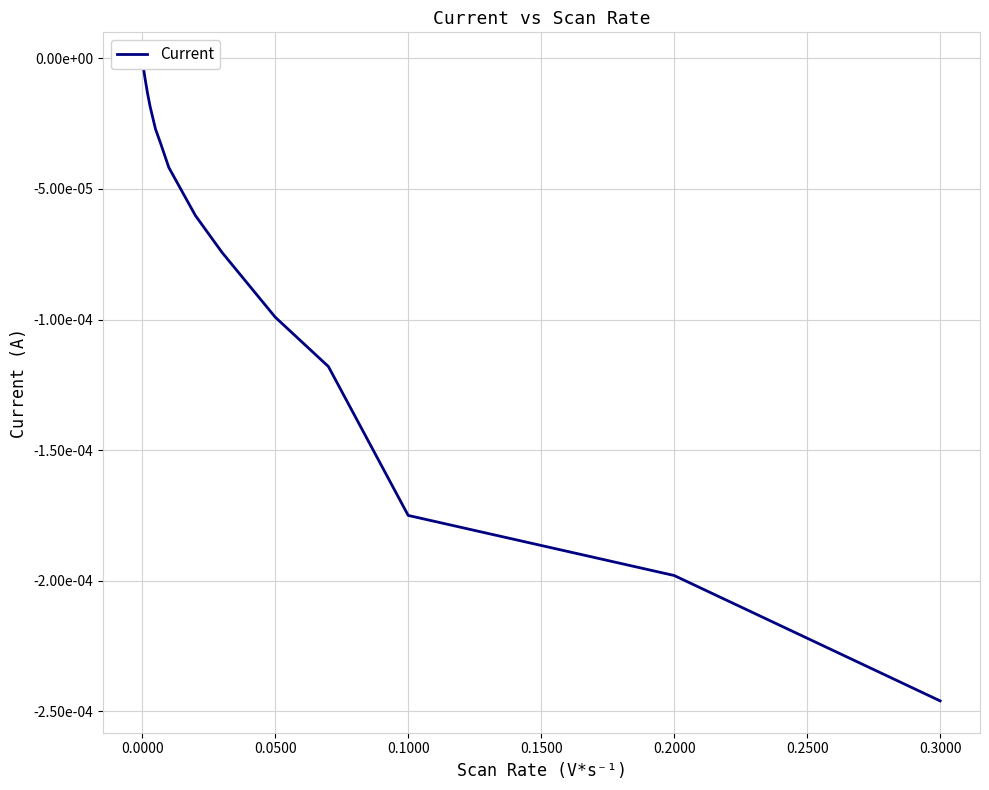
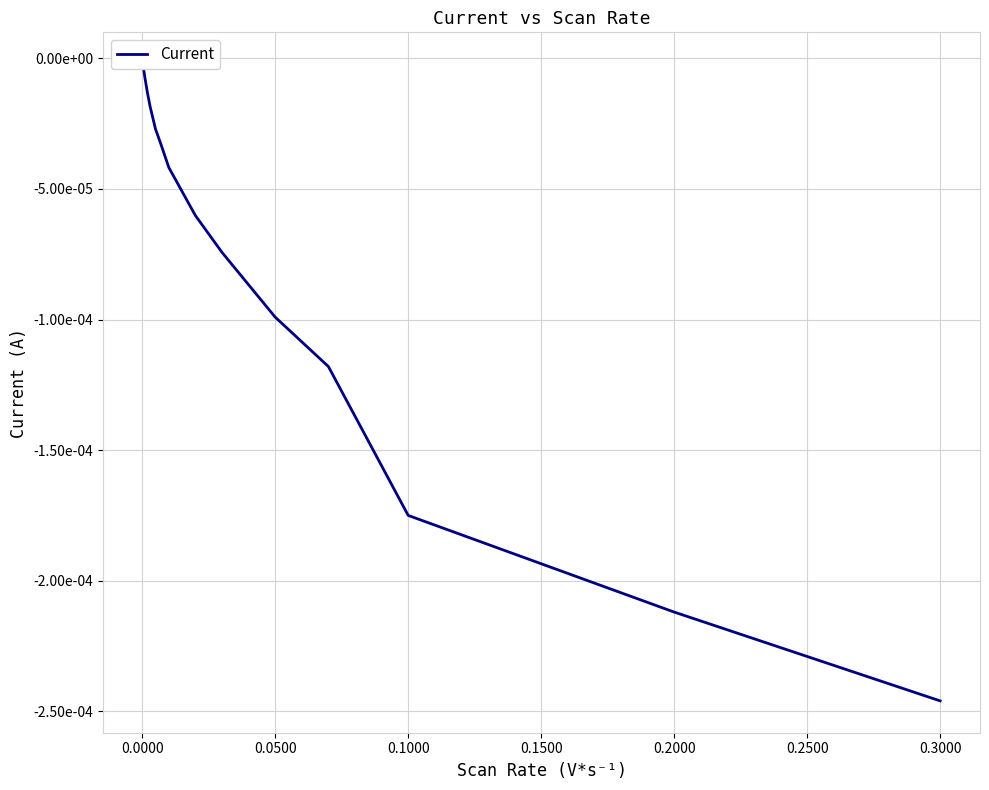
0.2000: -0.000198 -> -0.000212
